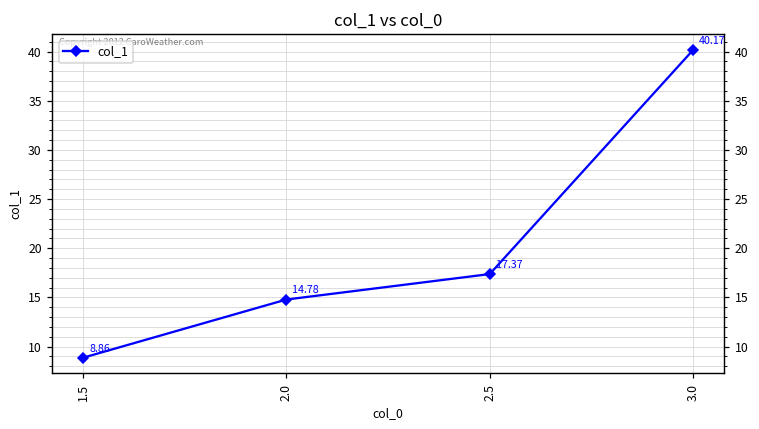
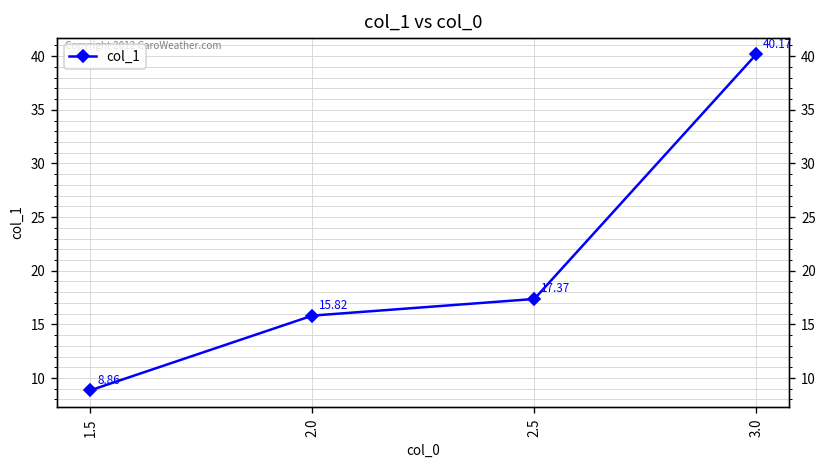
2.0: 14.78 -> 15.82
